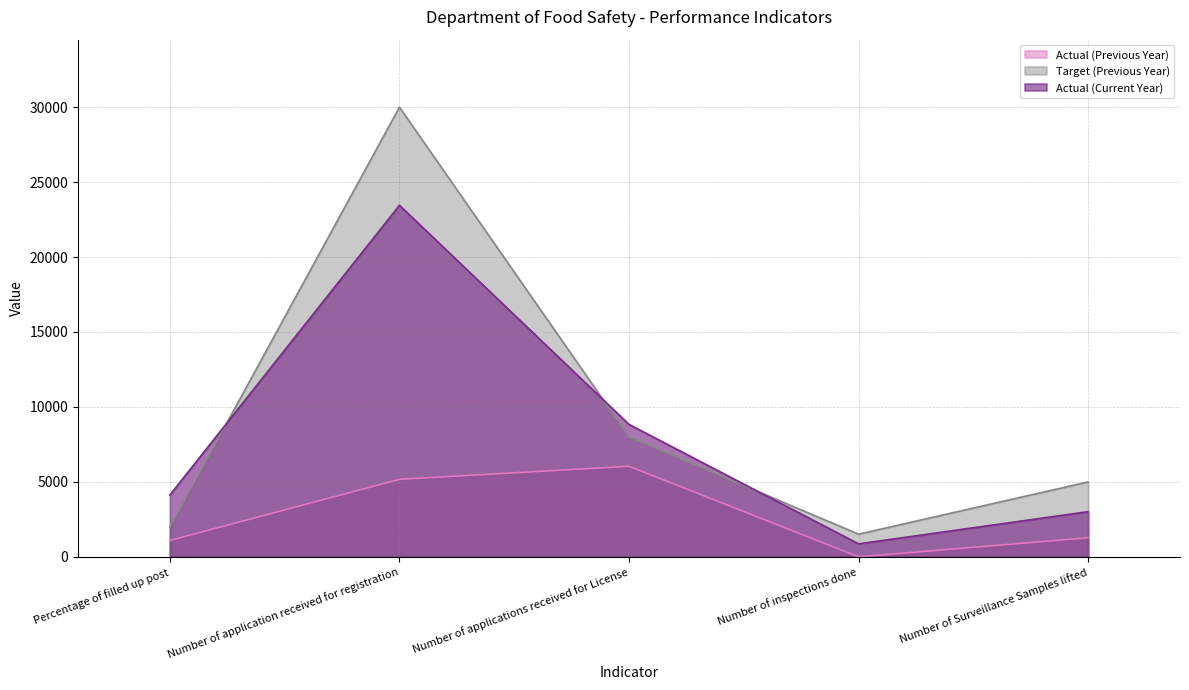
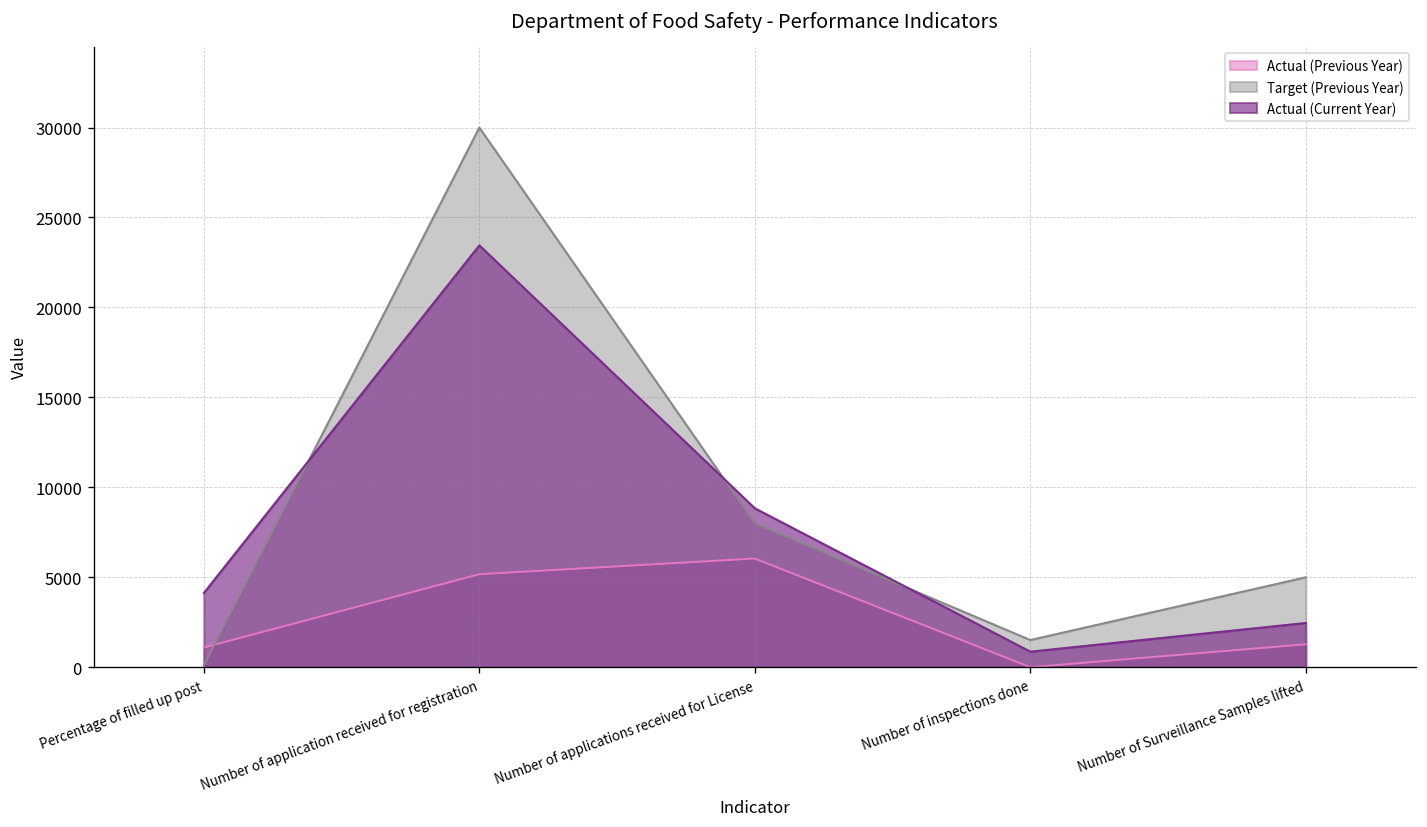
Target (Previous Year), Percentage of filled up post: 2000 -> 100
Actual (Current Year), Number of Surveillance Samples lifted: 3000 -> 2500
